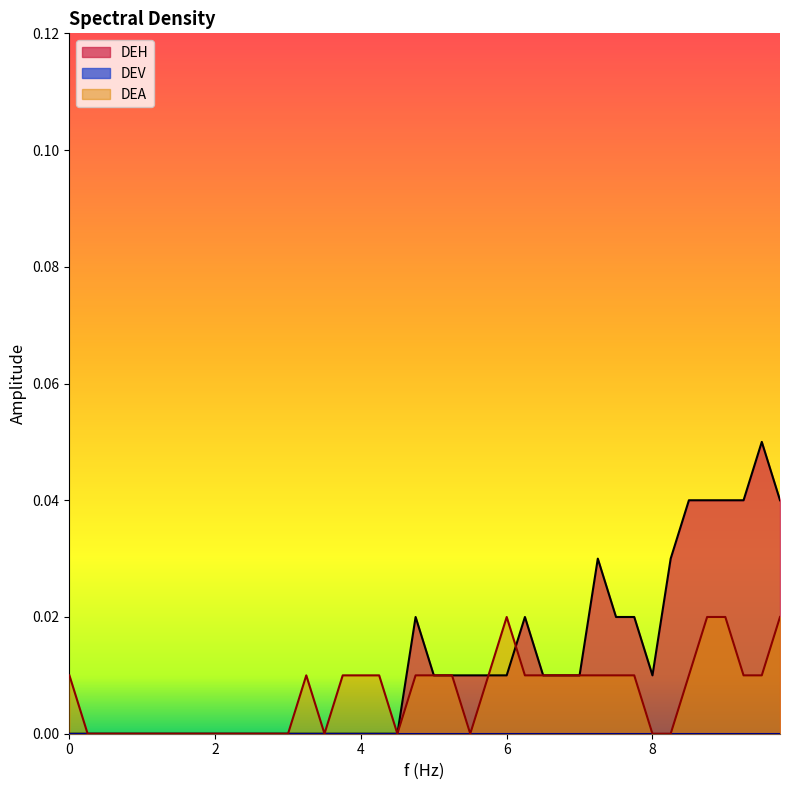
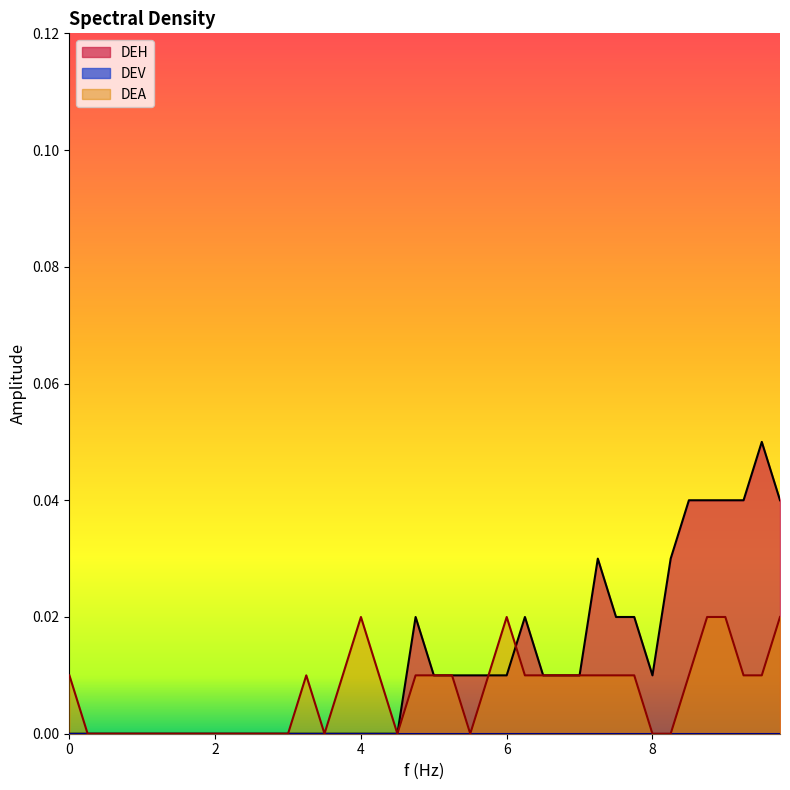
DEA, 4: 0.01 -> 0.02
